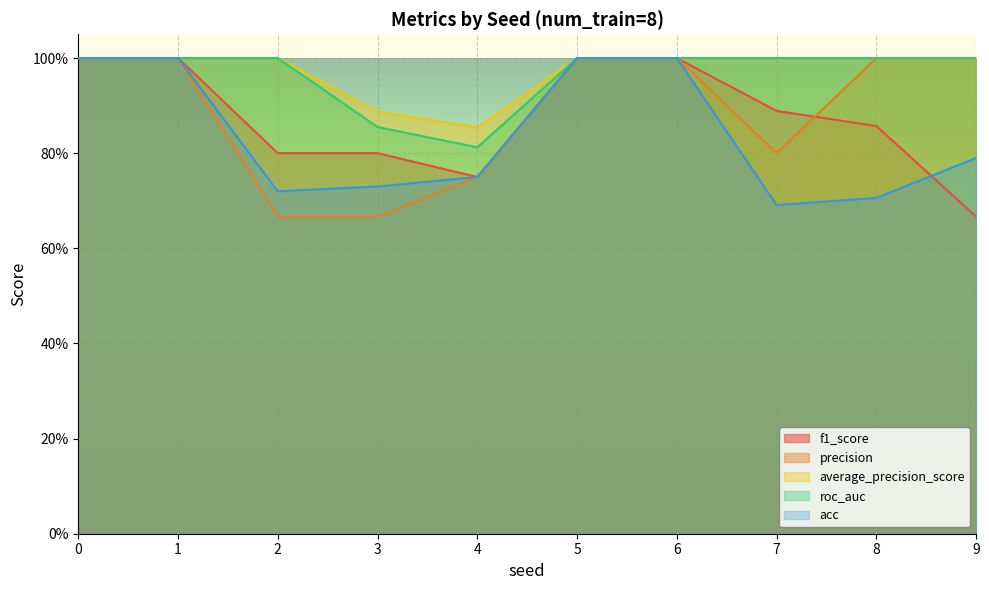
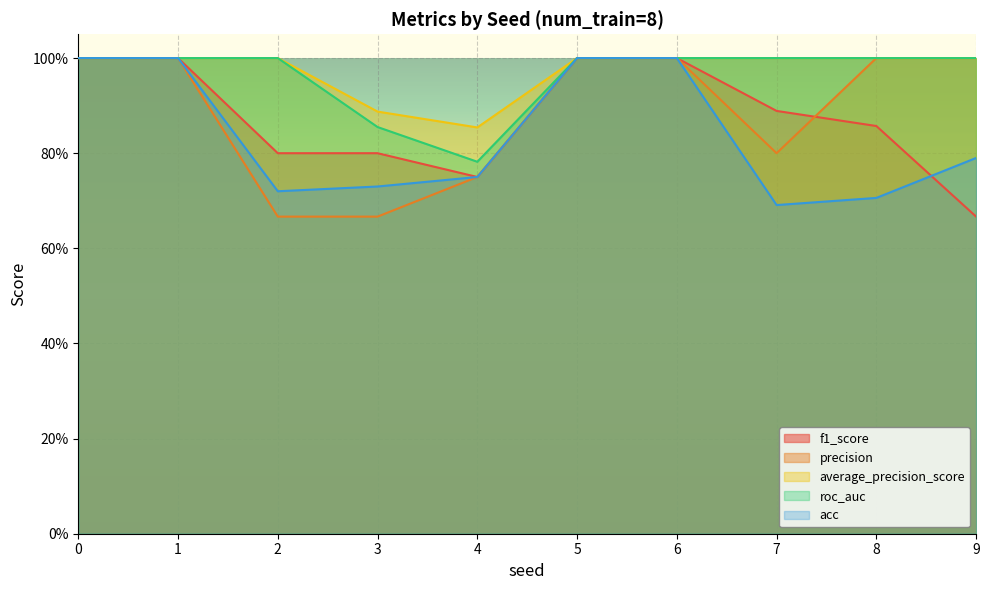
roc_auc, 4: 81% -> 78%
